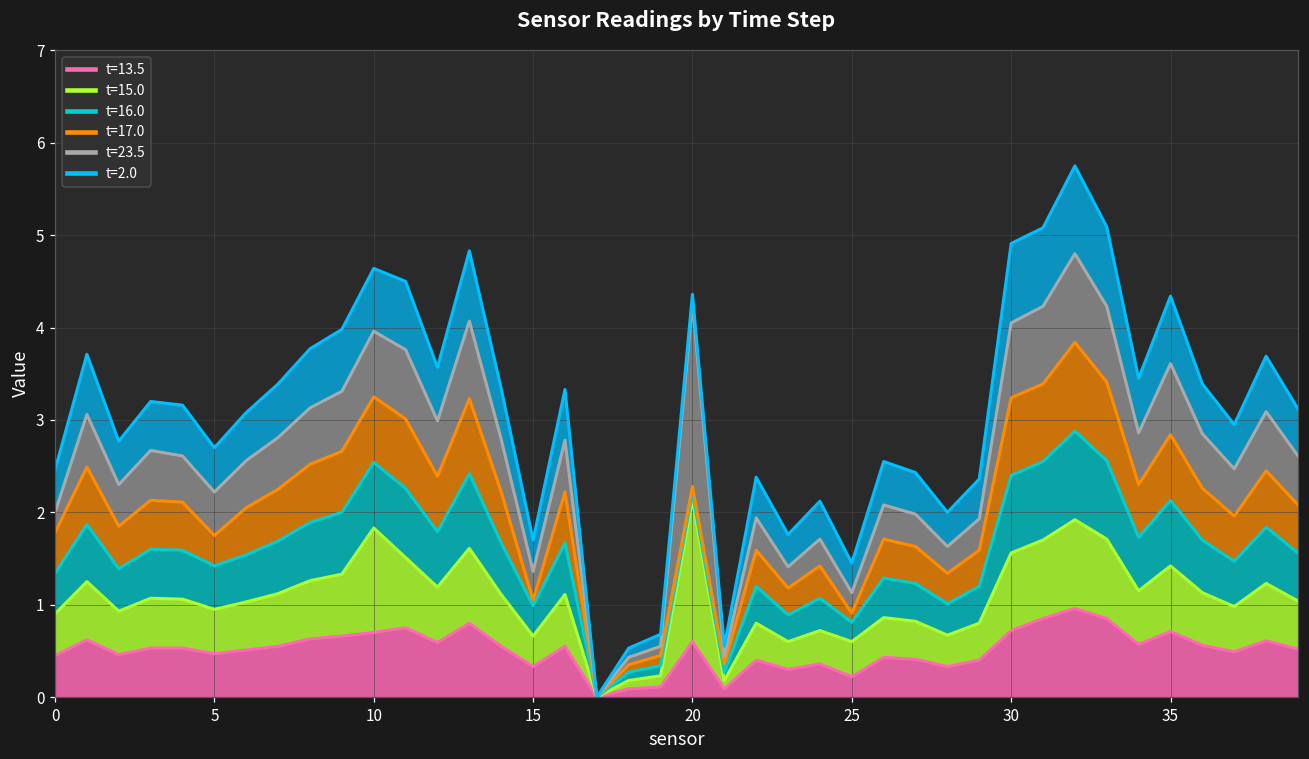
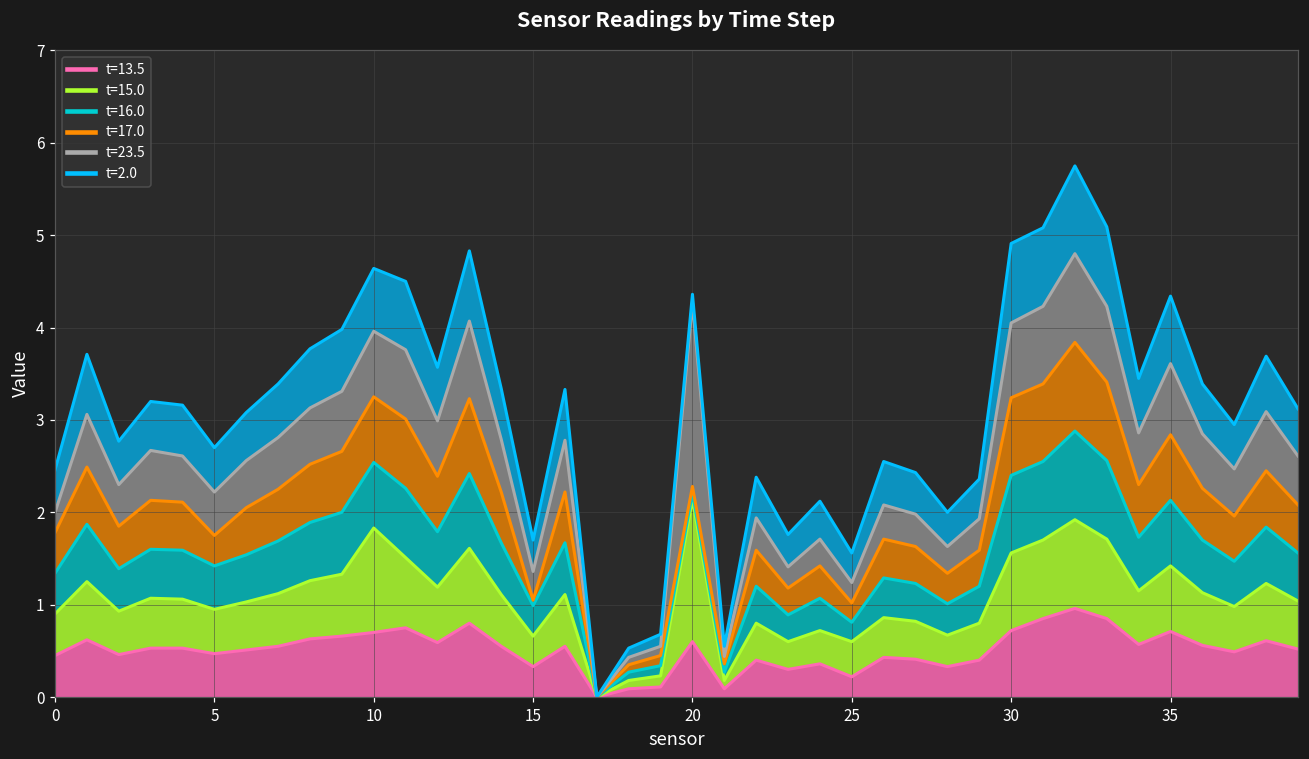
t=17.0, 25: 0.1 -> 0.2
